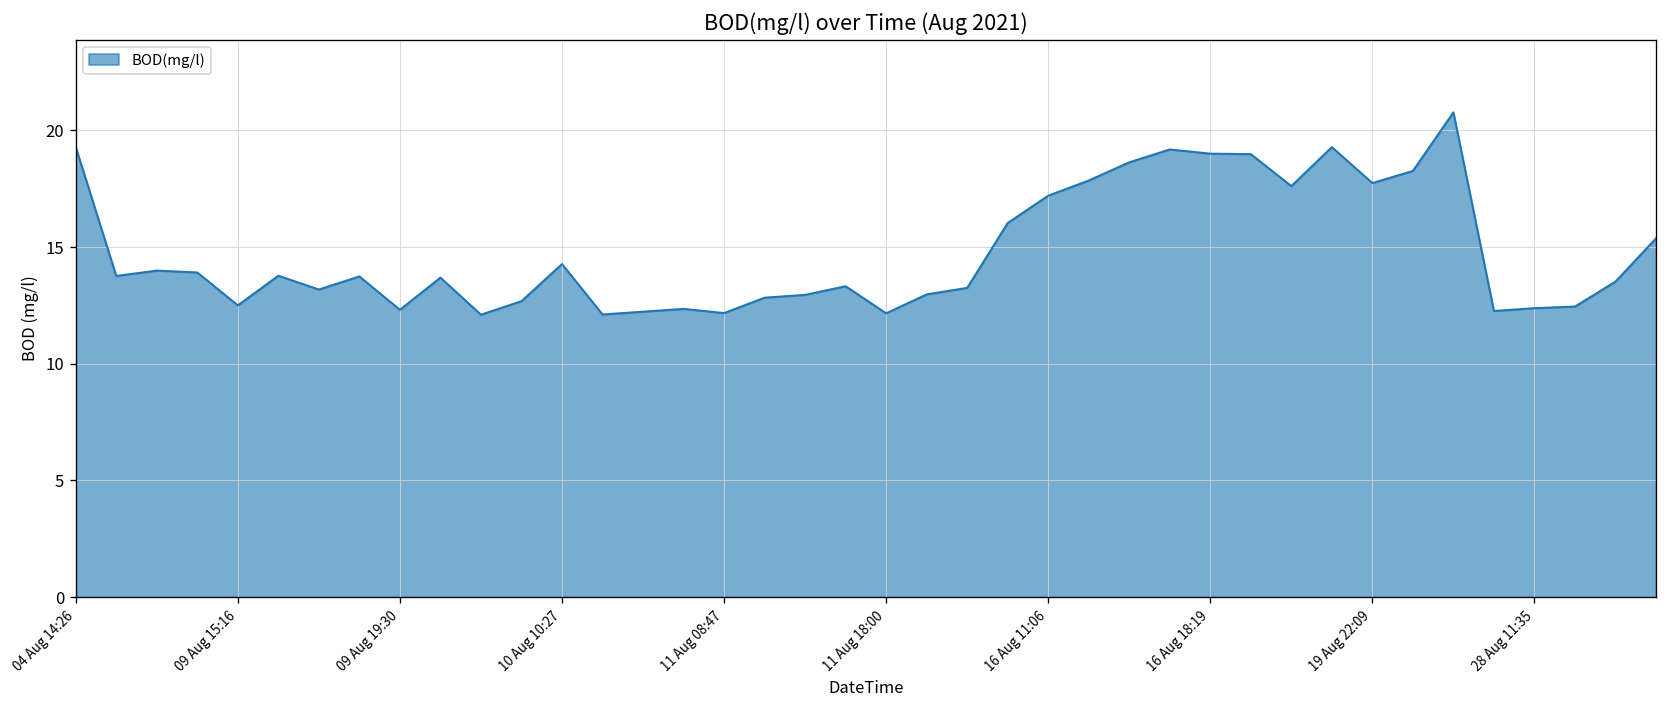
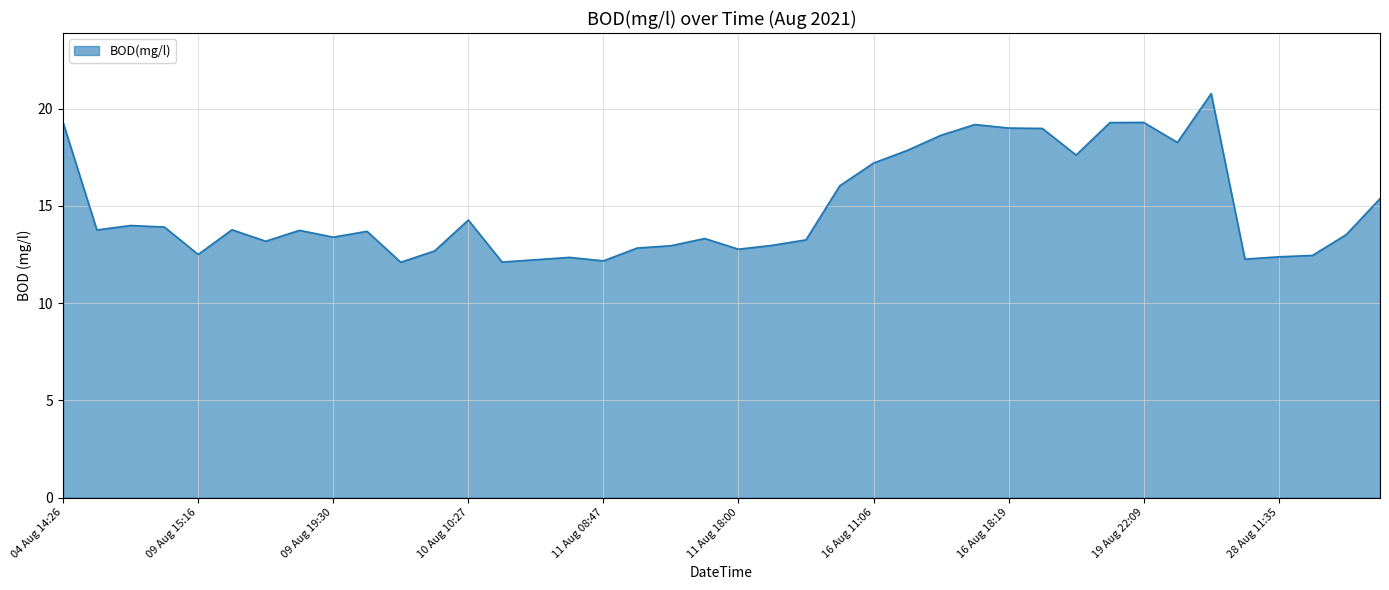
09 Aug 19:30: 12.3 -> 13.4
11 Aug 18:00: 12.2 -> 12.8
19 Aug 22:09: 17.7 -> 19.3
